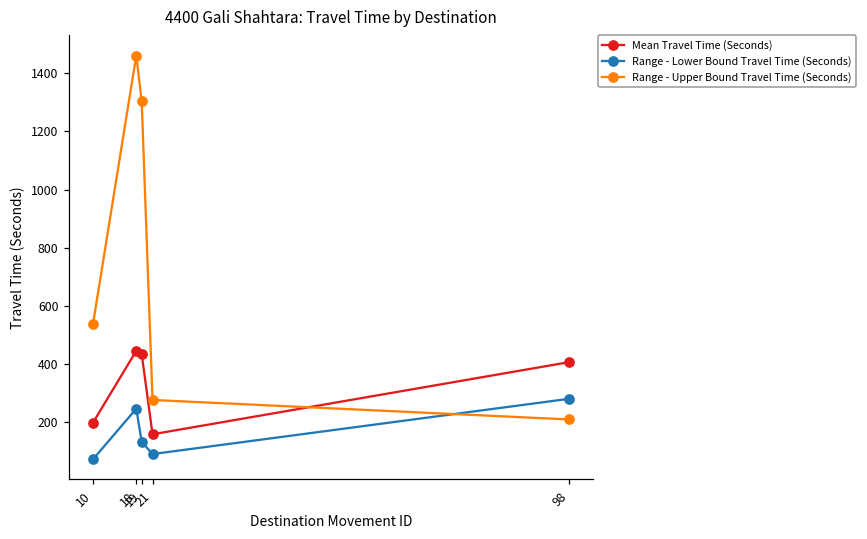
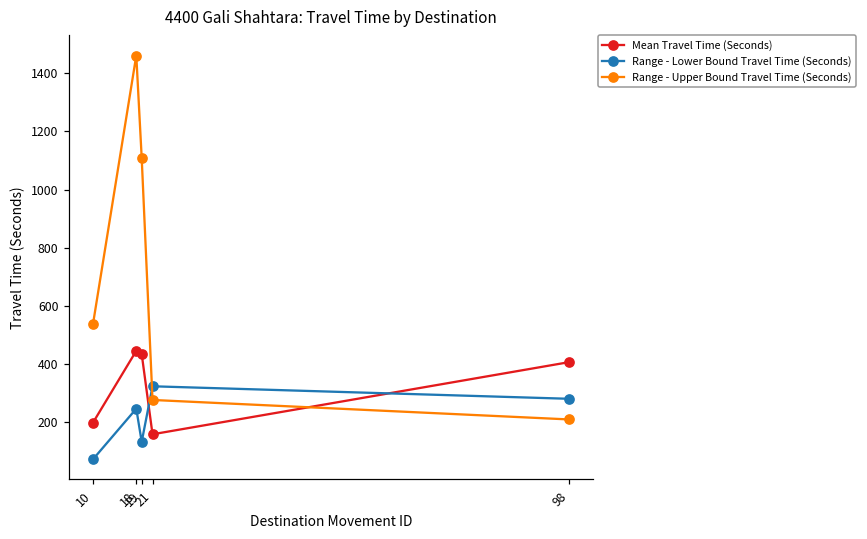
Range - Upper Bound Travel Time (Seconds), 19: 1300 -> 1110
Range - Lower Bound Travel Time (Seconds), 21: 90 -> 320
